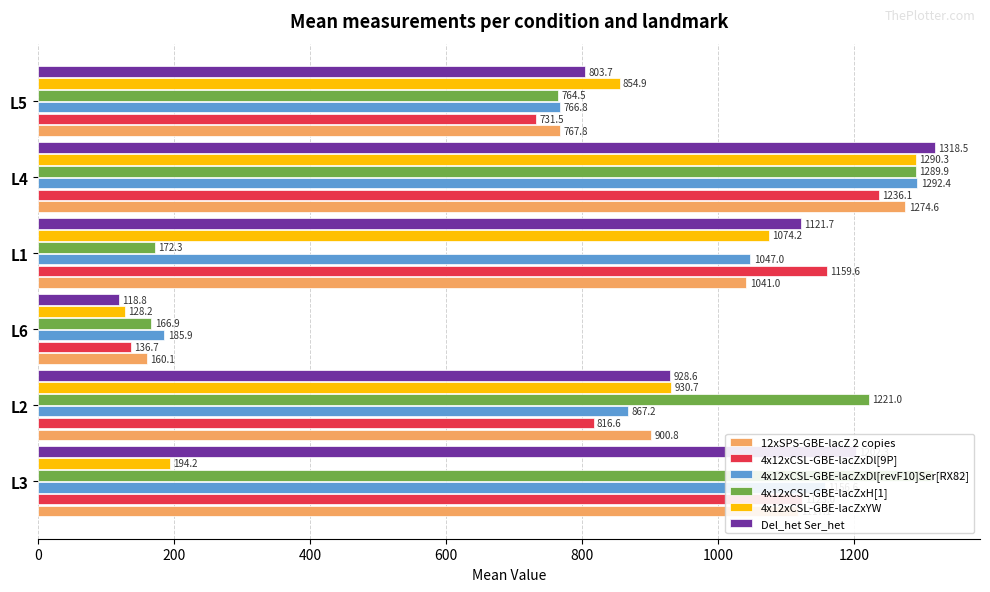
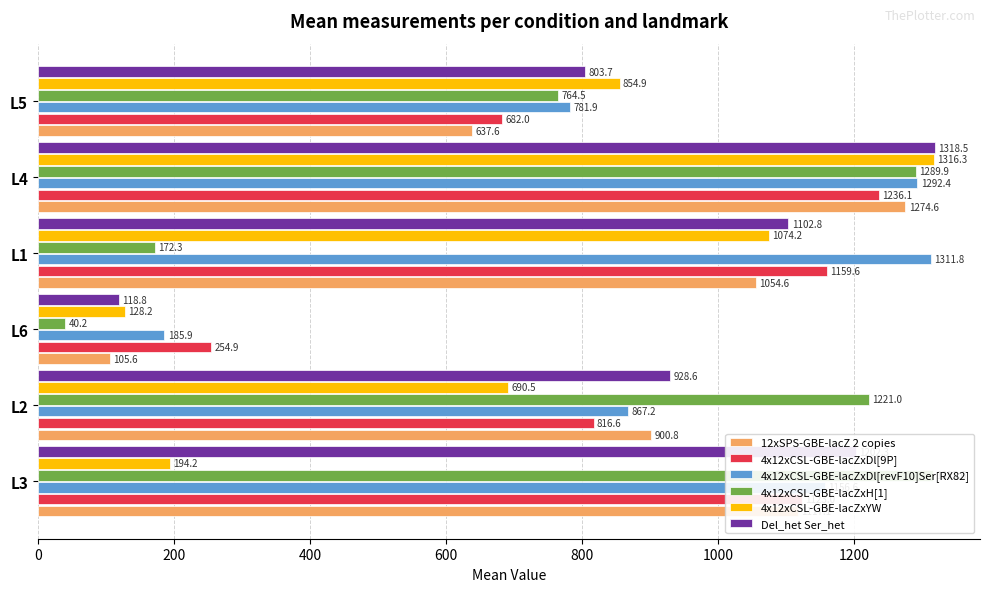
4x12xCSL-GBE-lacZxDl[revF10]Ser[RX82], L5: 766.8 -> 781.9
4x12xCSL-GBE-lacZxDl[9P], L5: 731.5 -> 682.0
12xSPS-GBE-lacZ 2 copies, L5: 767.8 -> 637.6
4x12xCSL-GBE-lacZxYW, L4: 1290.3 -> 1316.3
Del_het Ser_het, L1: 1121.7 -> 1102.8
4x12xCSL-GBE-lacZxDl[revF10]Ser[RX82], L1: 1047.0 -> 1311.8
12xSPS-GBE-lacZ 2 copies, L1: 1041.0 -> 1054.6
4x12xCSL-GBE-lacZxH[1], L6: 166.9 -> 40.2
4x12xCSL-GBE-lacZxDl[9P], L6: 136.7 -> 254.9
12xSPS-GBE-lacZ 2 copies, L6: 160.1 -> 105.6
4x12xCSL-GBE-lacZxYW, L2: 930.7 -> 690.5
